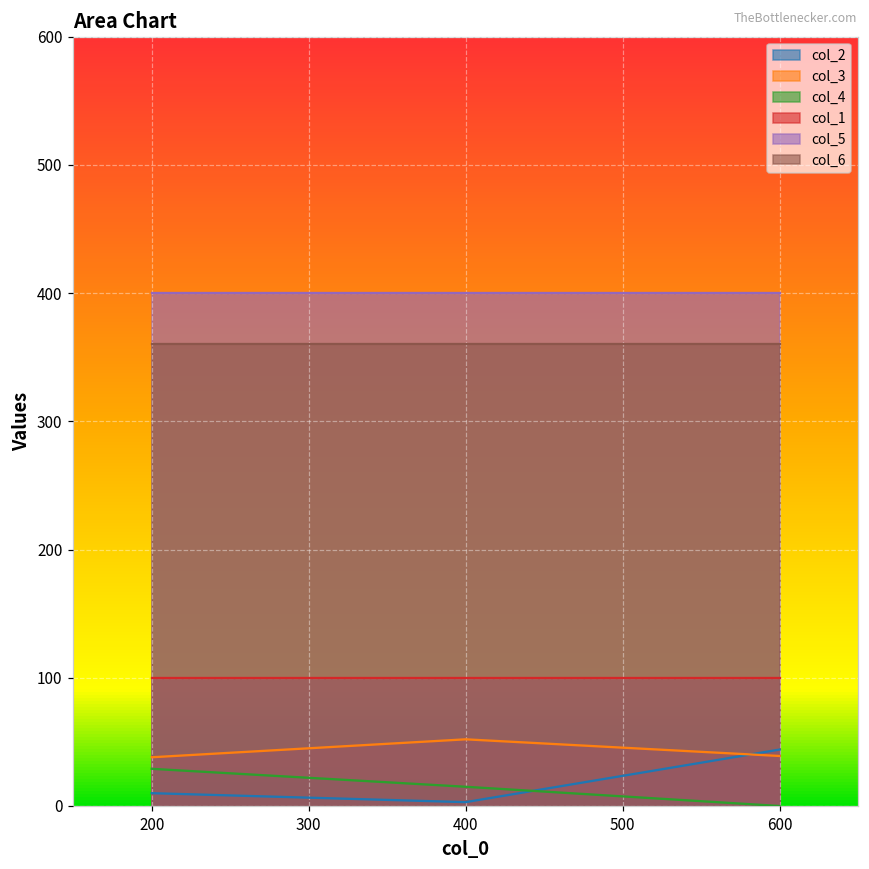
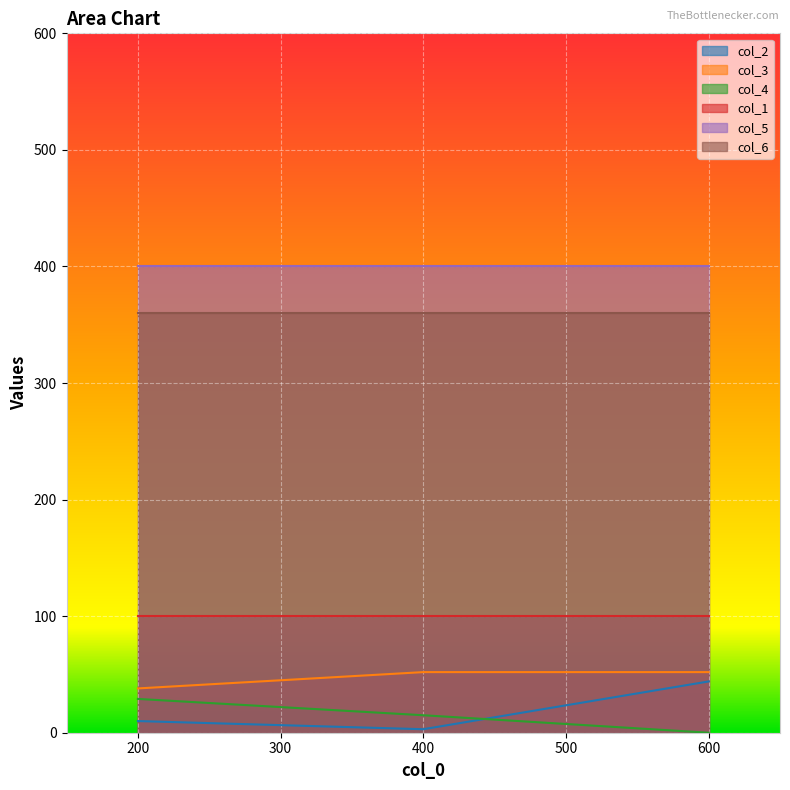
col_3, 600: 39 -> 52
